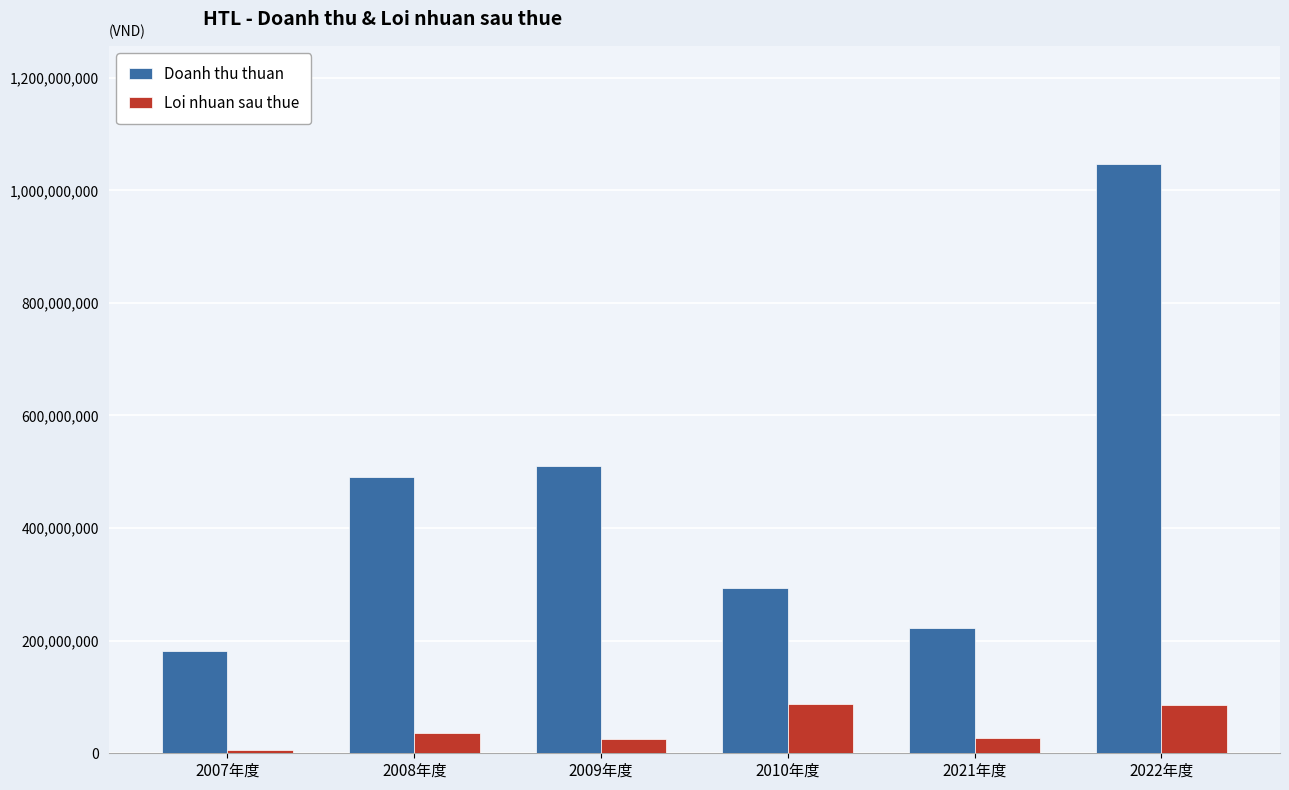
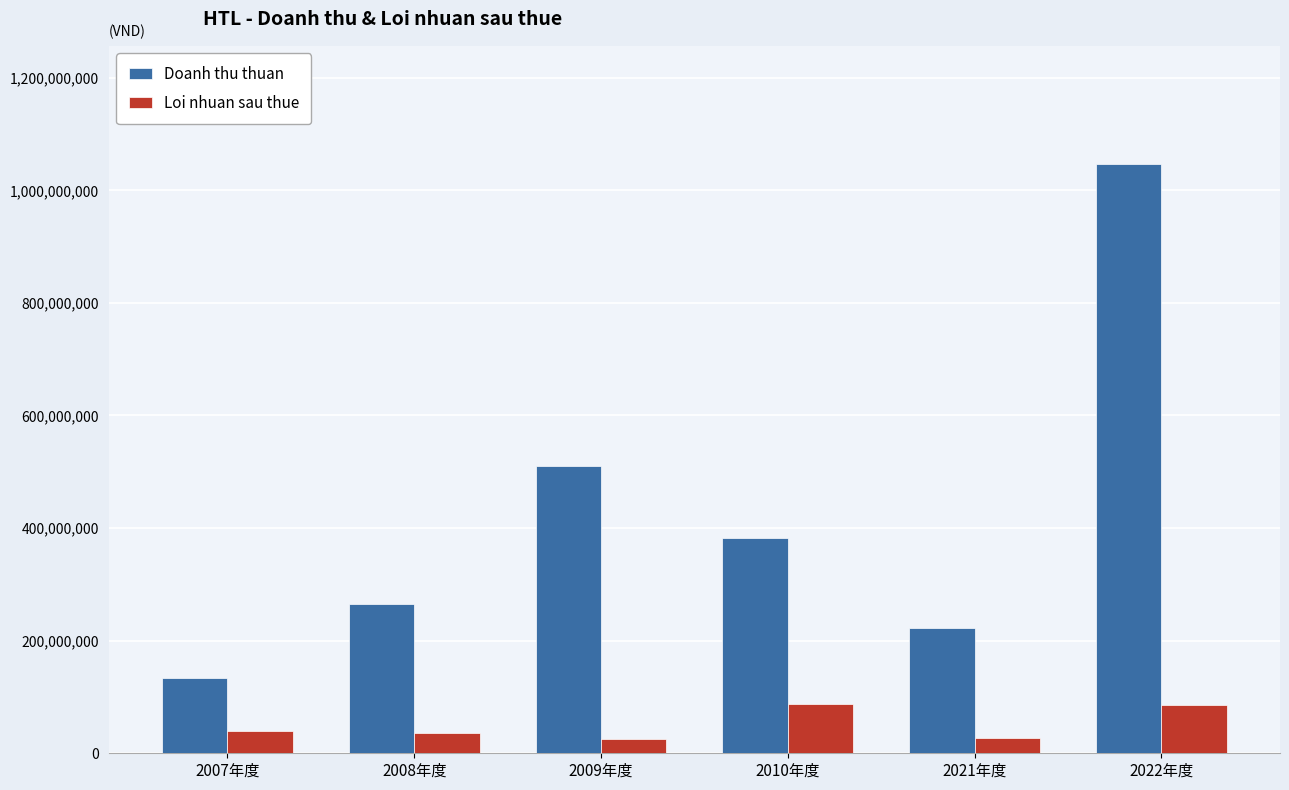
Doanh thu thuan, 2007年度: 180,000,000 -> 130,000,000
Loi nhuan sau thue, 2007年度: 10,000,000 -> 40,000,000
Doanh thu thuan, 2008年度: 490,000,000 -> 260,000,000
Doanh thu thuan, 2010年度: 290,000,000 -> 380,000,000
